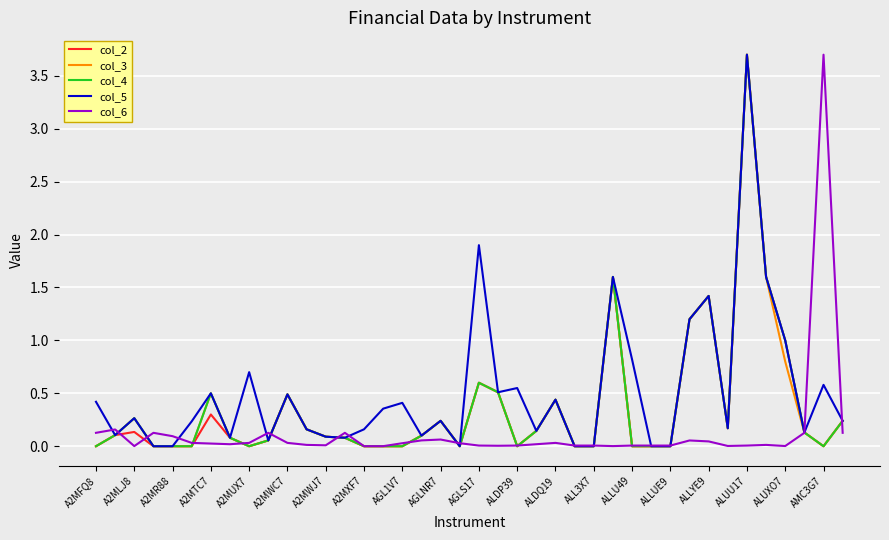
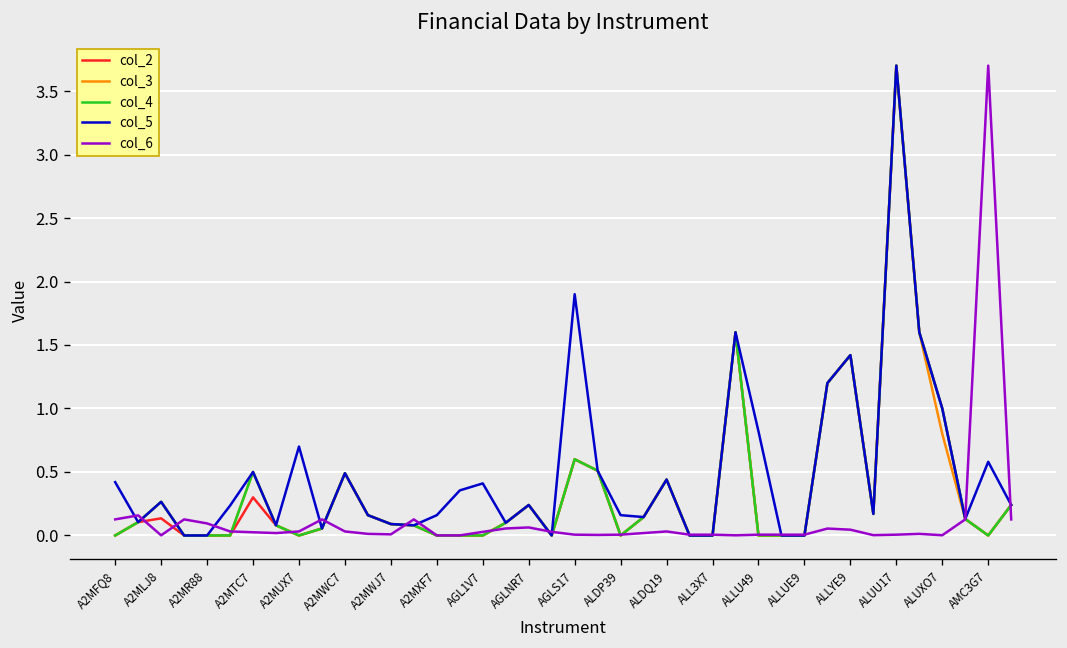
col_5, ALDP39: 0.55 -> 0.16
